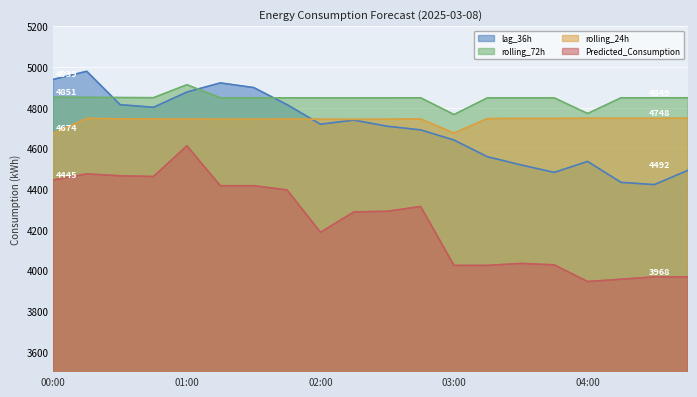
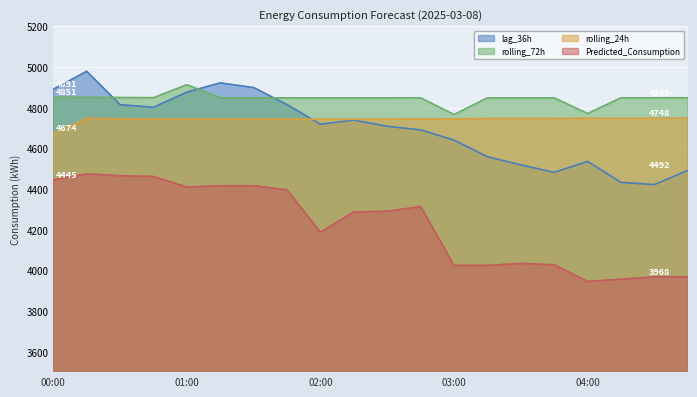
lag_36h, 00:00: 4940 -> 4890
Predicted_Consumption, 01:00: 4610 -> 4410
rolling_24h, 03:00: 4680 -> 4750
